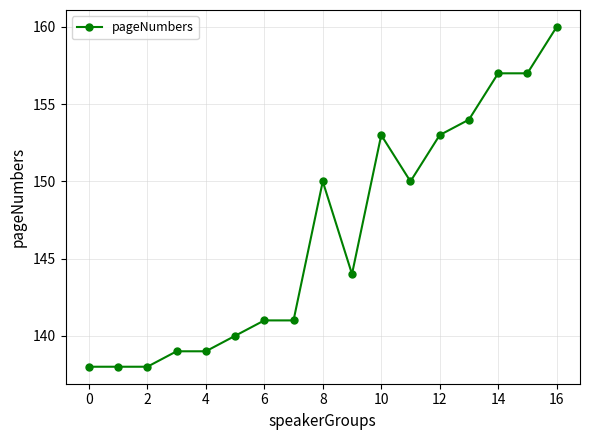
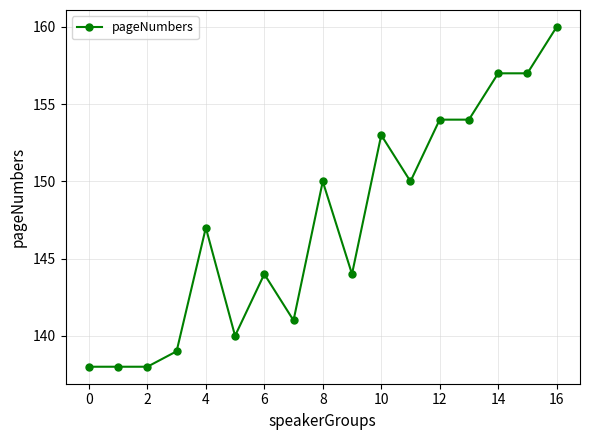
4: 139 -> 147
6: 141 -> 144
12: 153 -> 154
